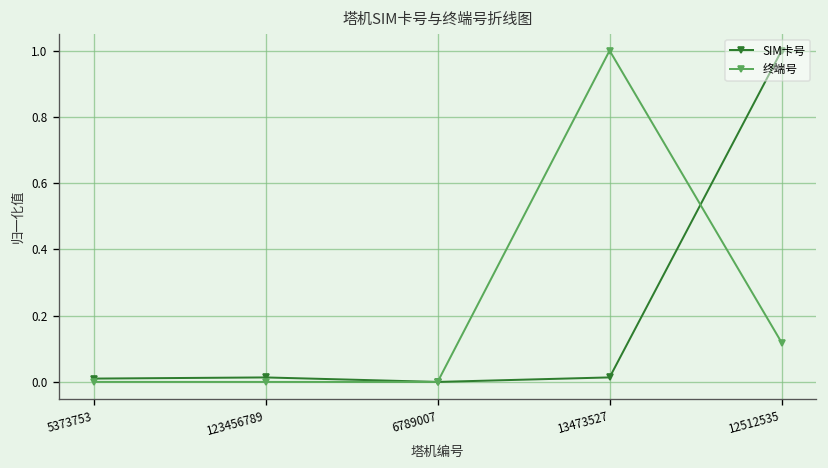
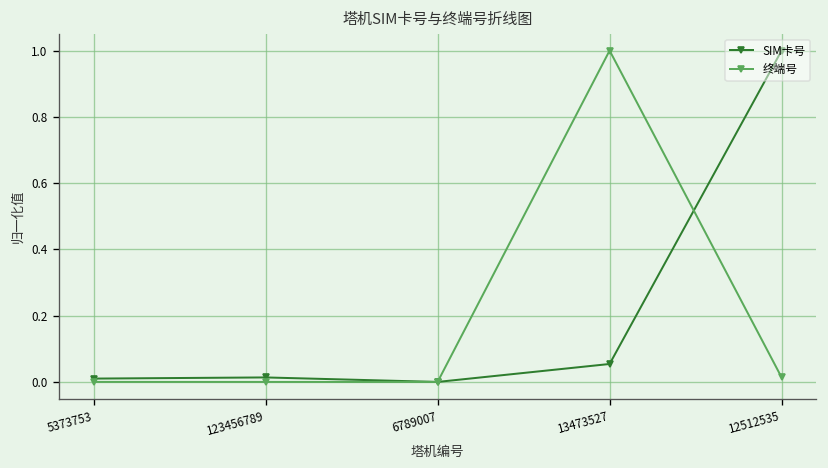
SIM卡号, 13473527: 0.01 -> 0.05
终端号, 12512535: 0.12 -> 0.01
